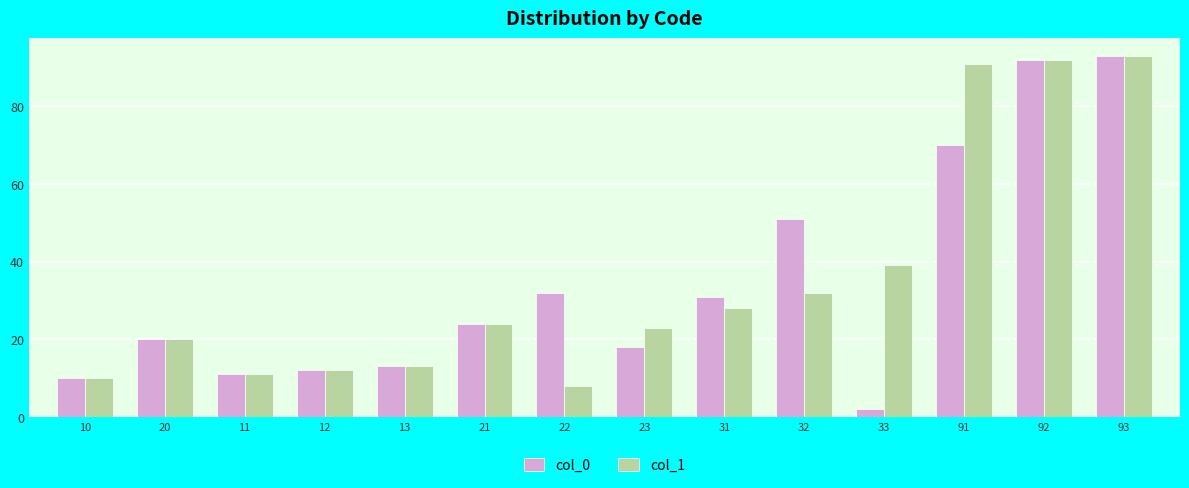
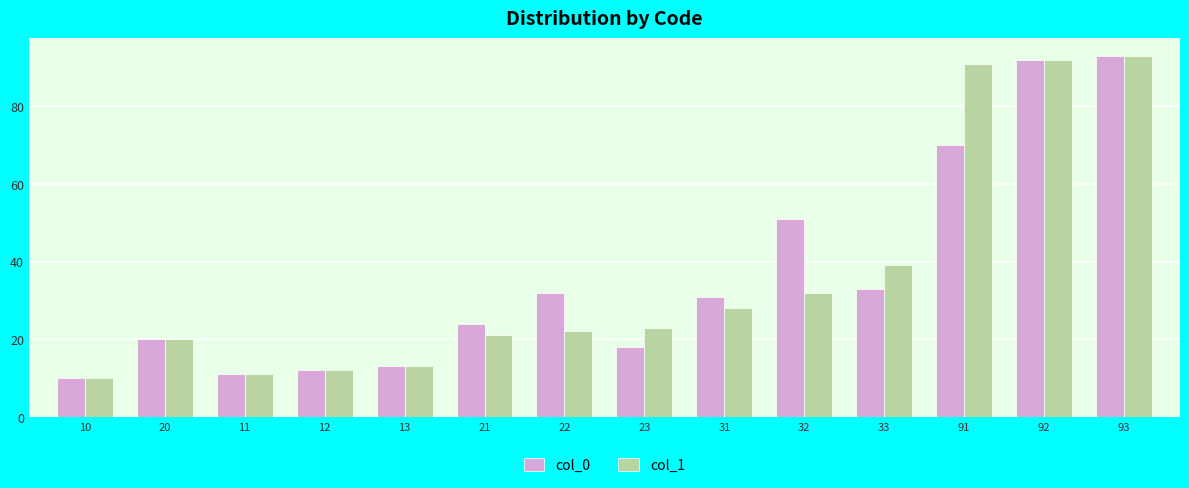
col_1, 21: 24 -> 21
col_1, 22: 8 -> 22
col_0, 33: 2 -> 33
